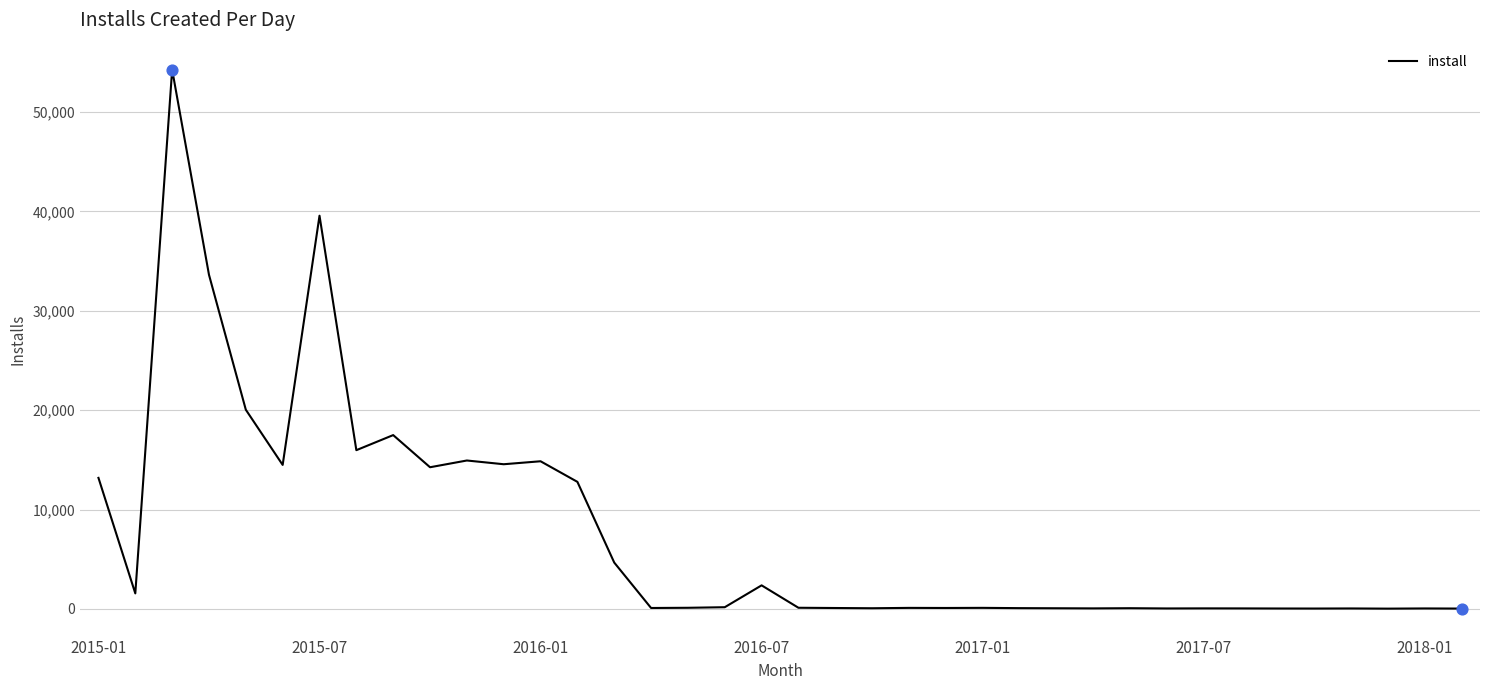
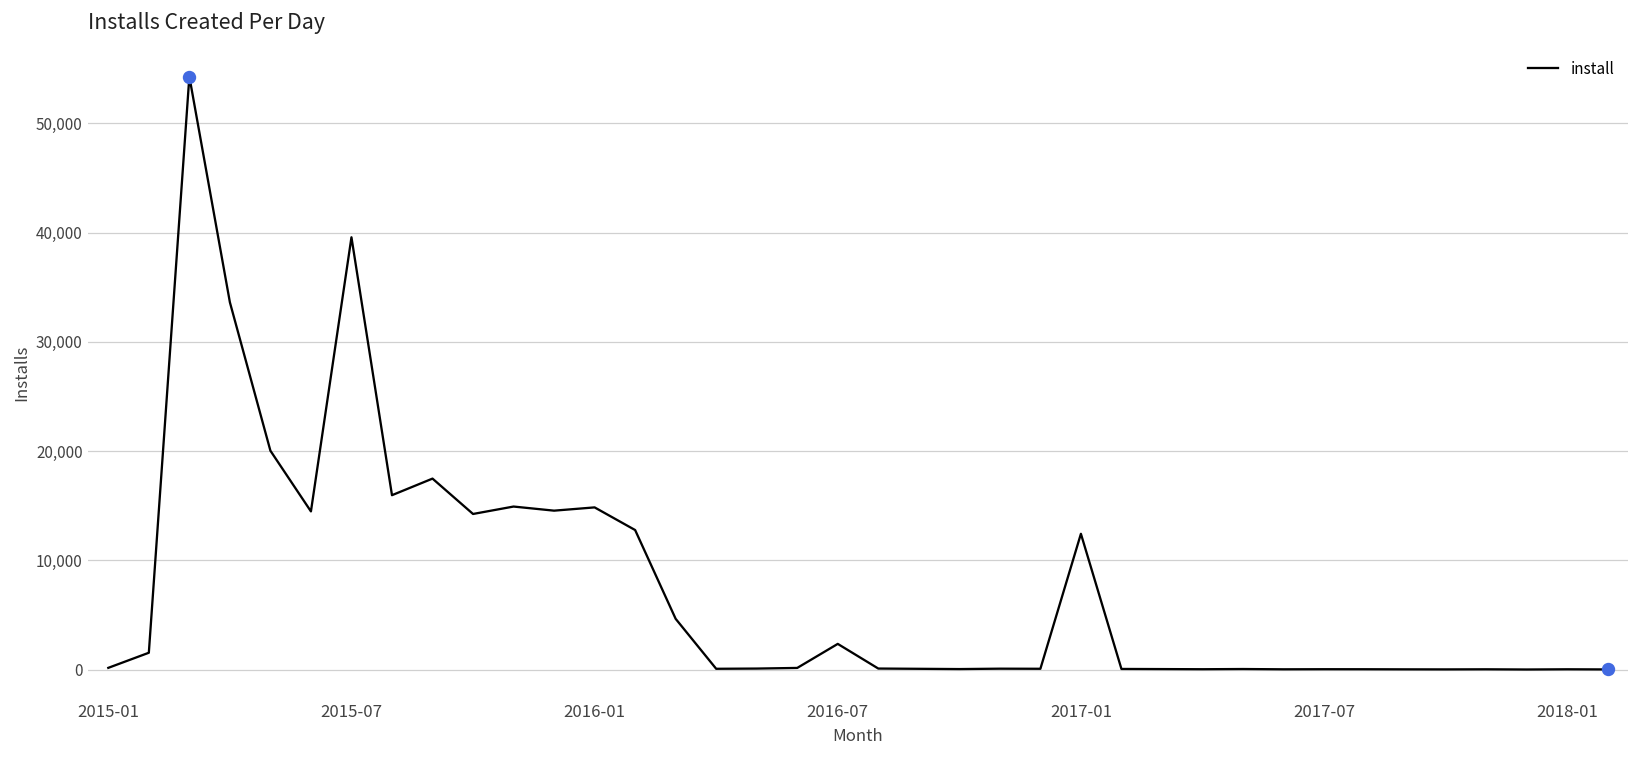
install, 2015-01: 13,000 -> 0
install, 2017-01: 0 -> 12,000
